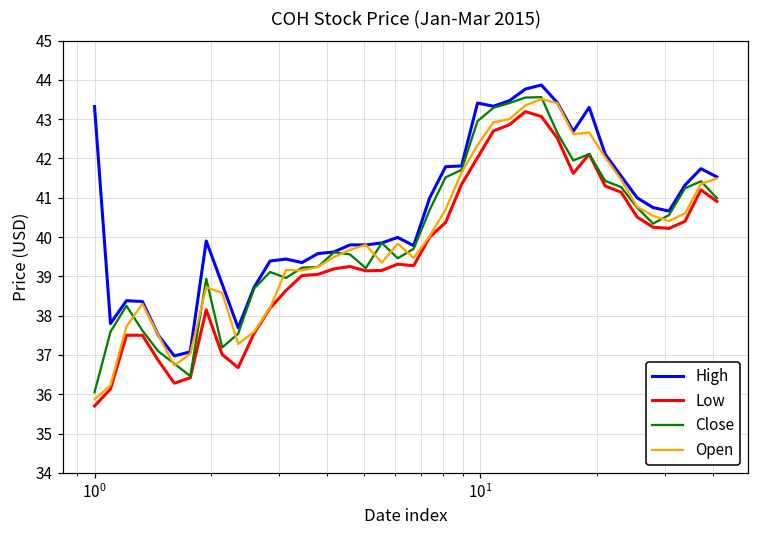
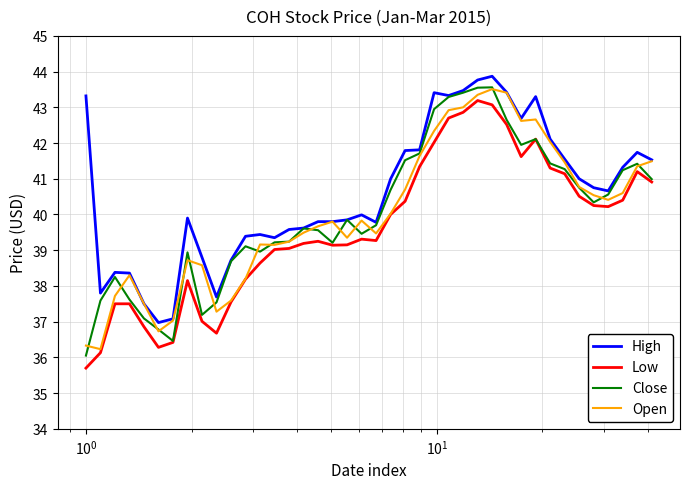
Open, 10^0: 35.9 -> 36.3
